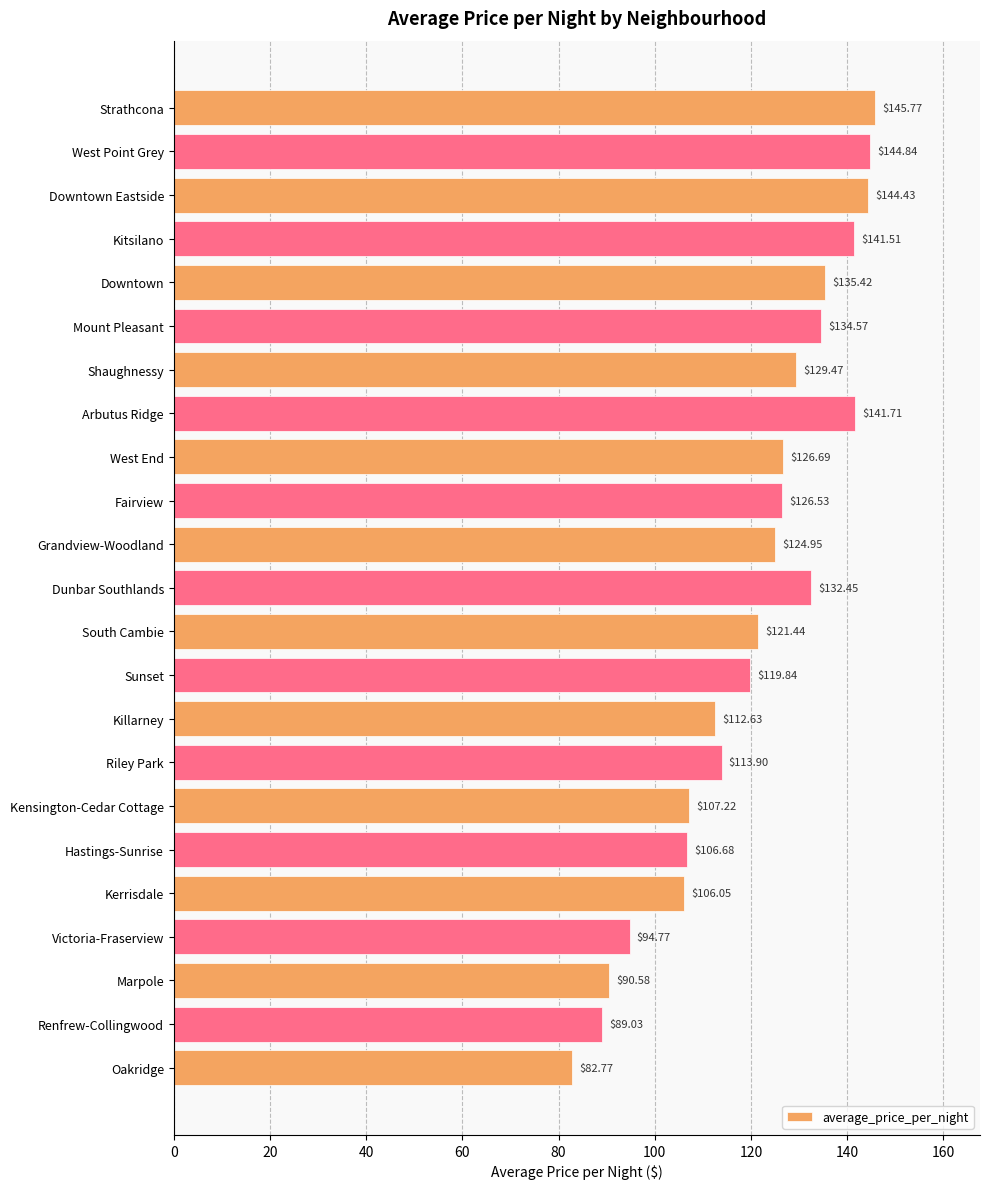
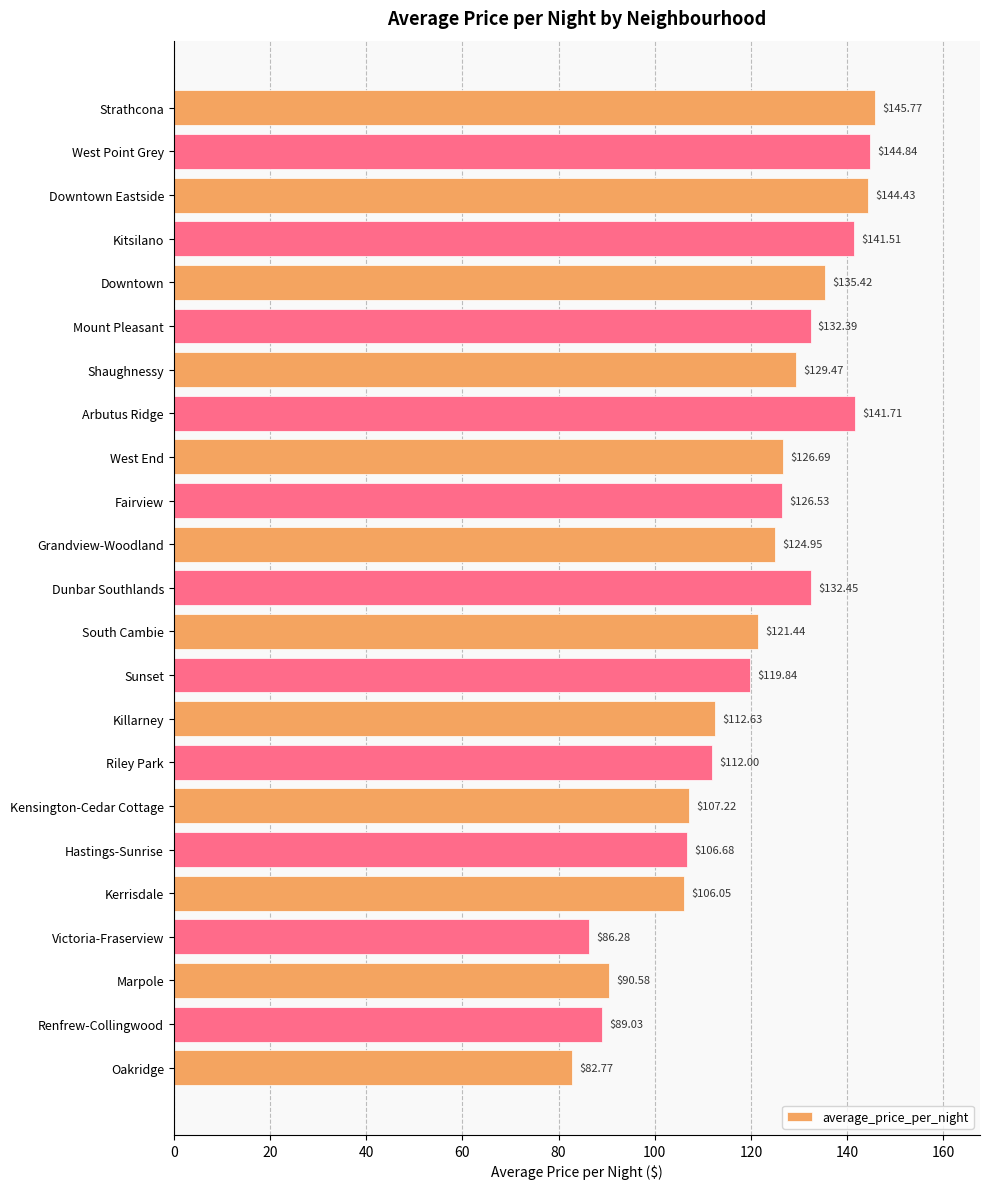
Mount Pleasant: $134.57 -> $132.39
Riley Park: $113.90 -> $112.00
Victoria-Fraserview: $94.77 -> $86.28
